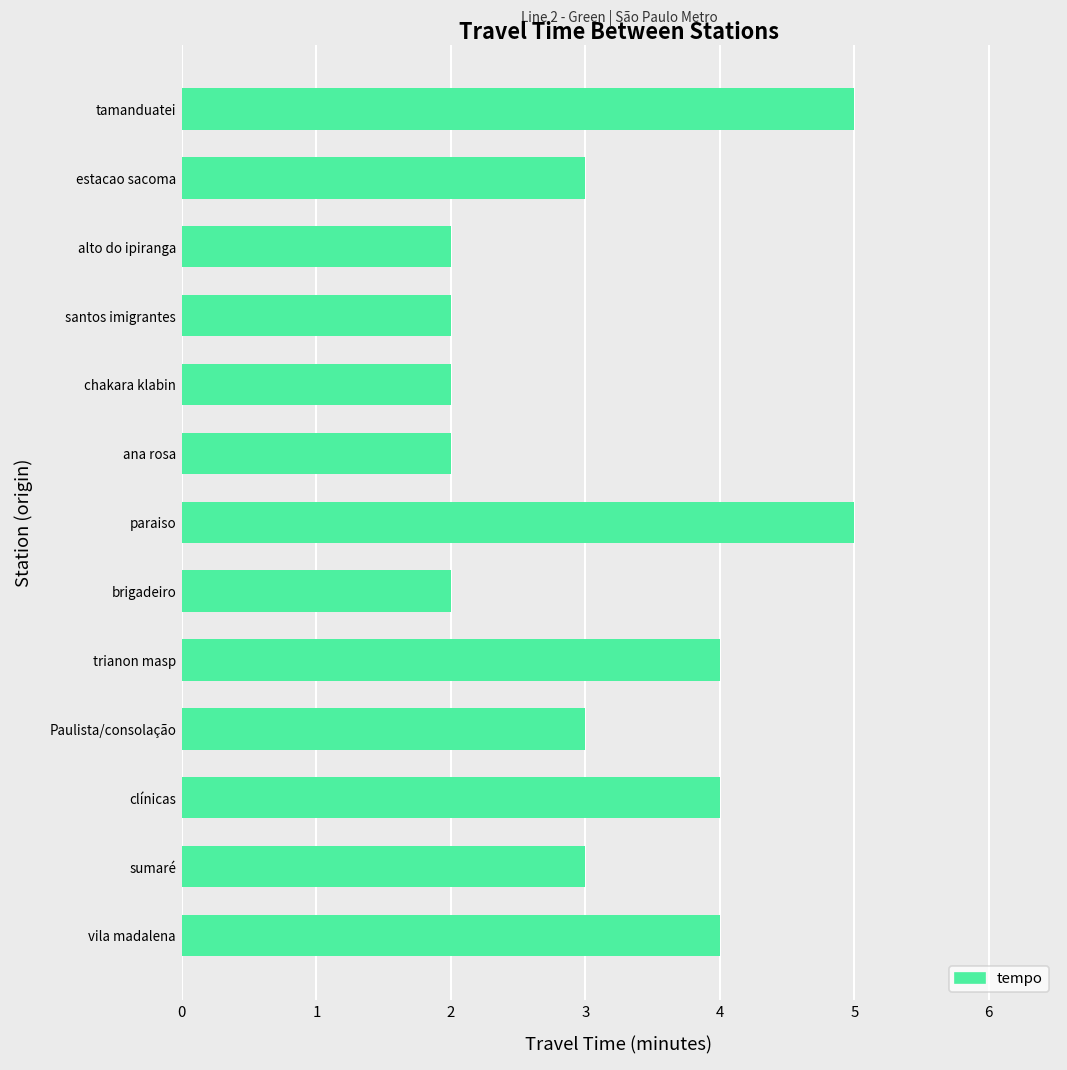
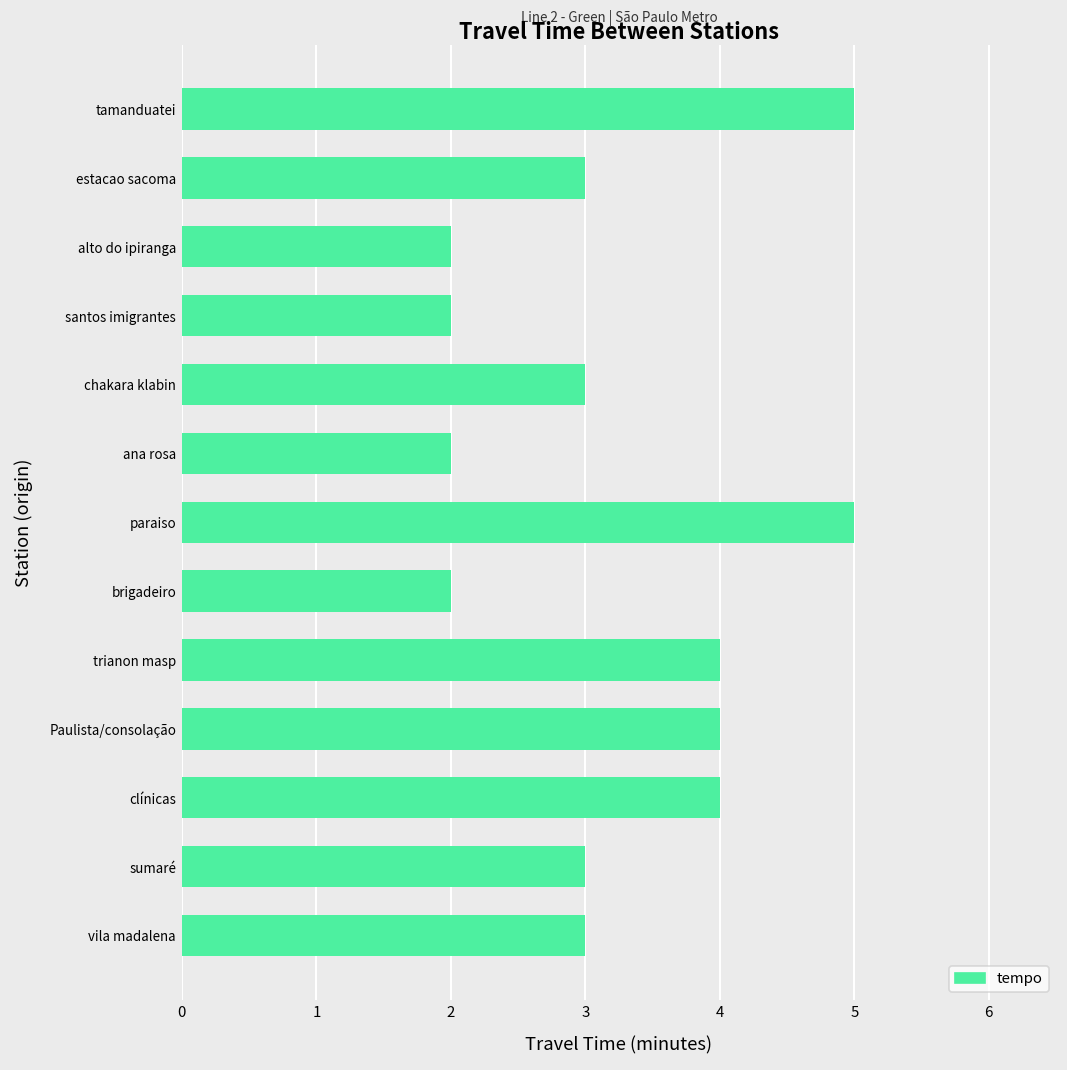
chakara klabin: 2 -> 3
Paulista/consolação: 3 -> 4
vila madalena: 4 -> 3
